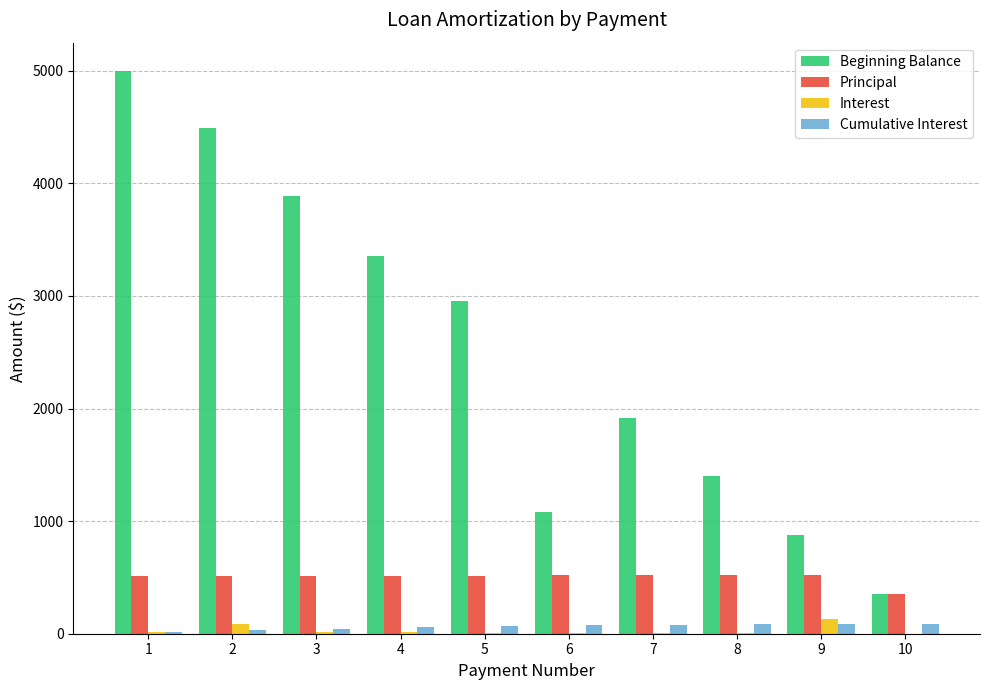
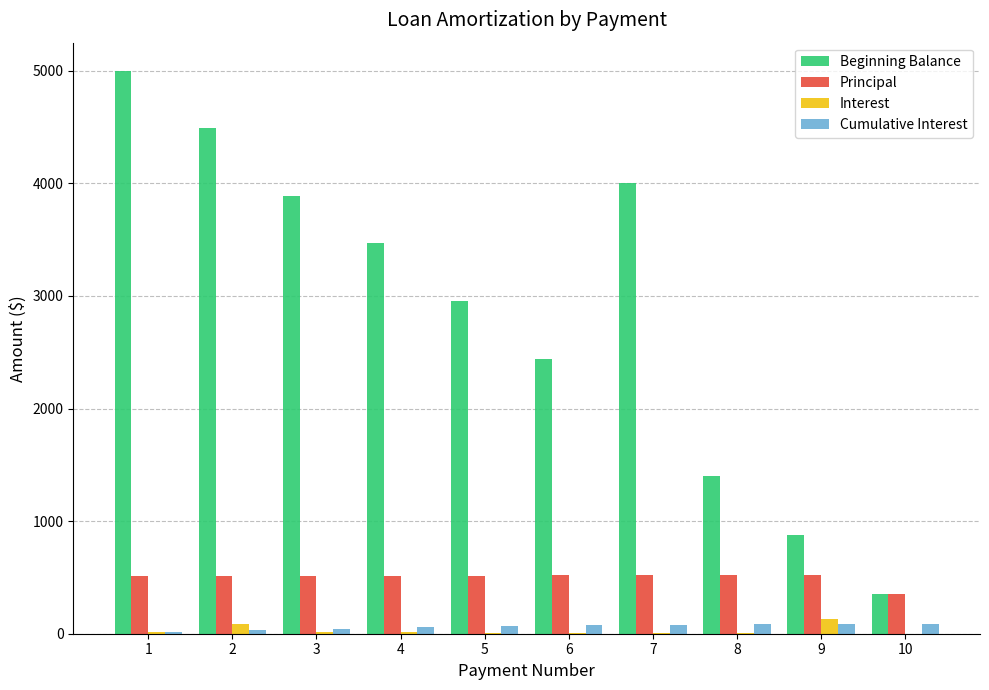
Beginning Balance, 4: 3360 -> 3470
Beginning Balance, 6: 1080 -> 2440
Beginning Balance, 7: 1920 -> 4010
